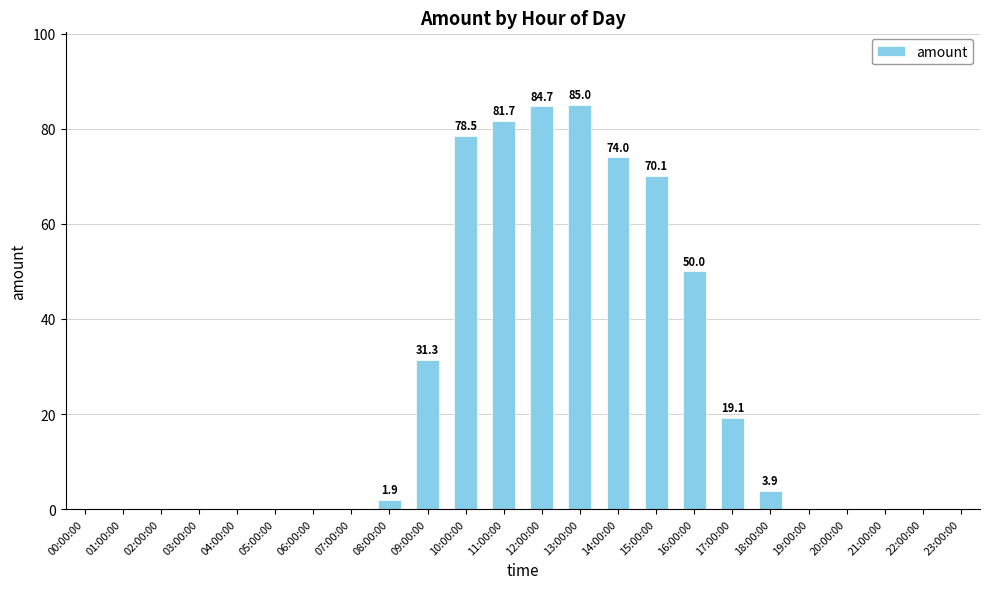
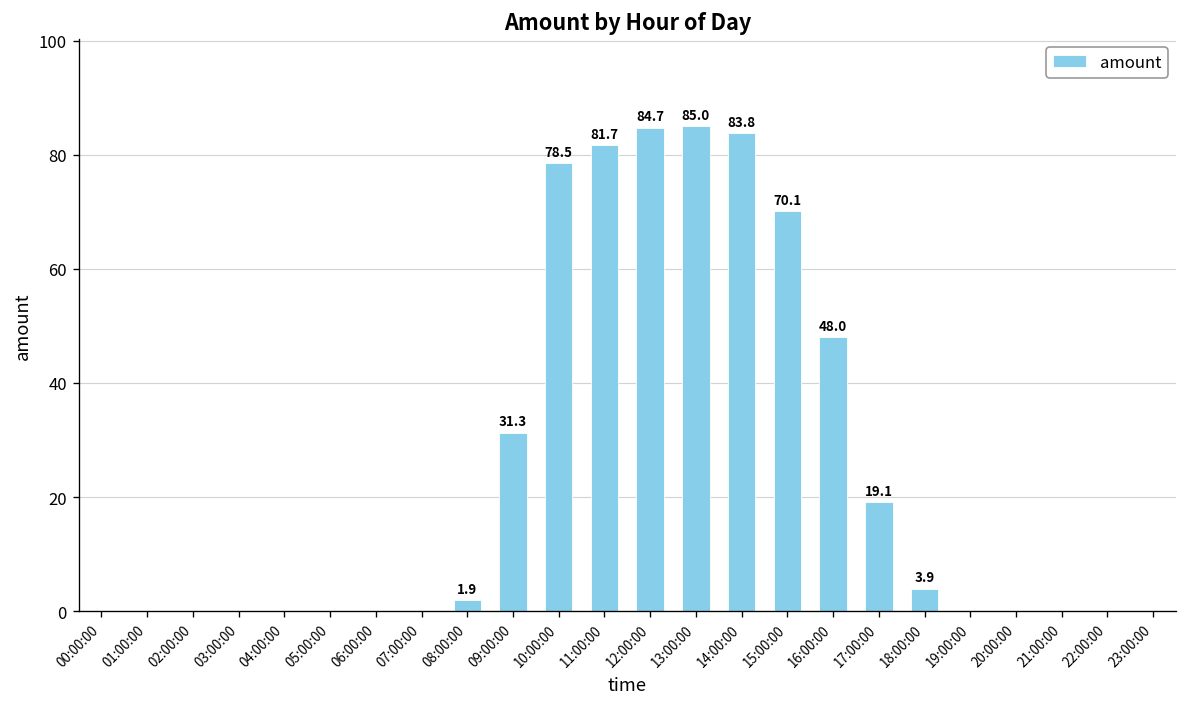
14:00:00: 74.0 -> 83.8
16:00:00: 50.0 -> 48.0
